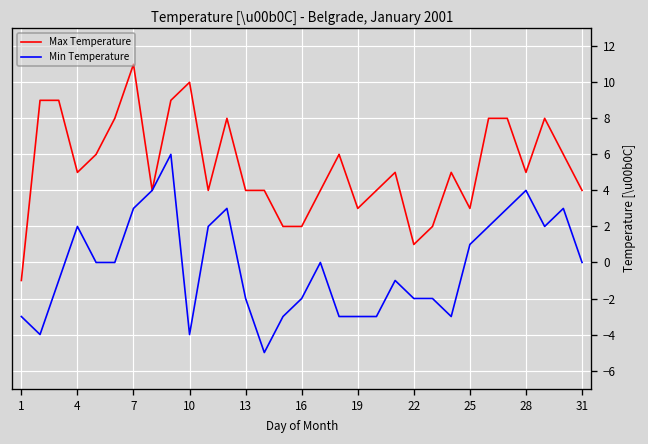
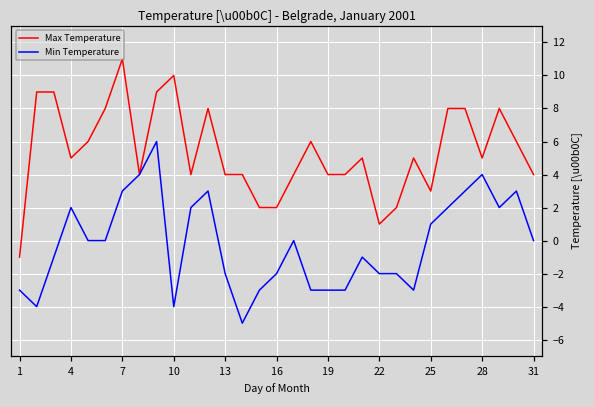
Max Temperature, 19: 3 -> 4
